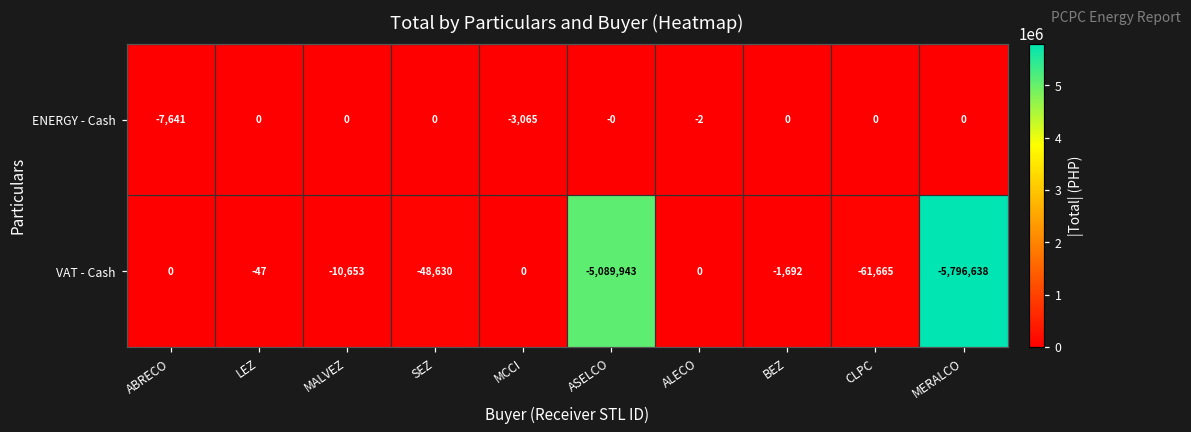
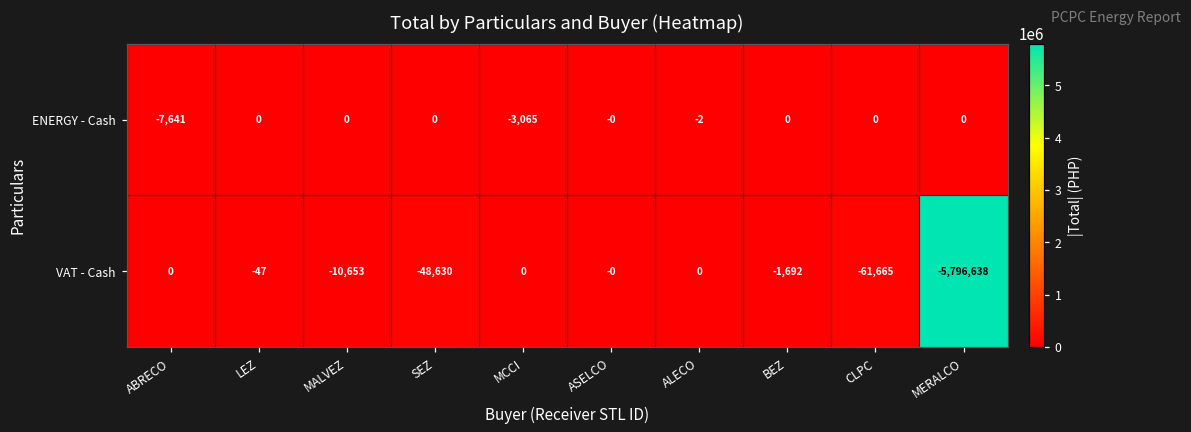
VAT - Cash, ASELCO: -5,089,943 -> -0
